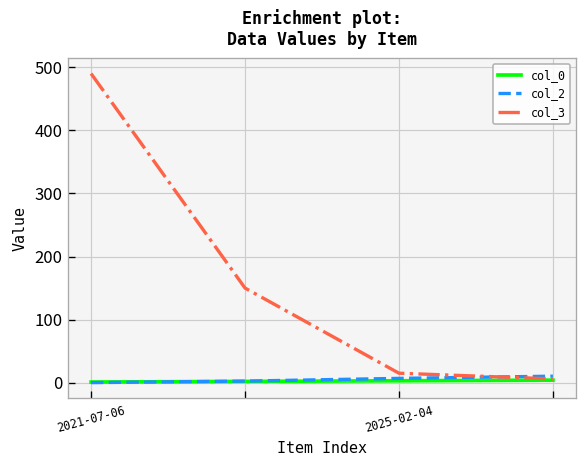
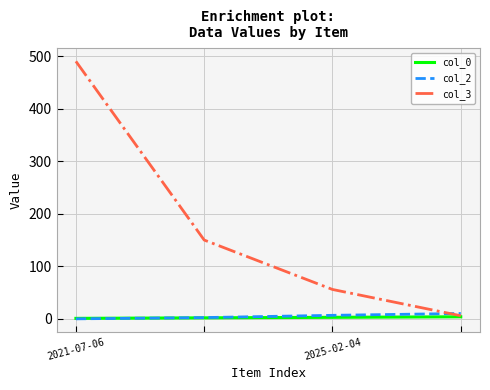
col_3, 2025-02-04: 20 -> 60
